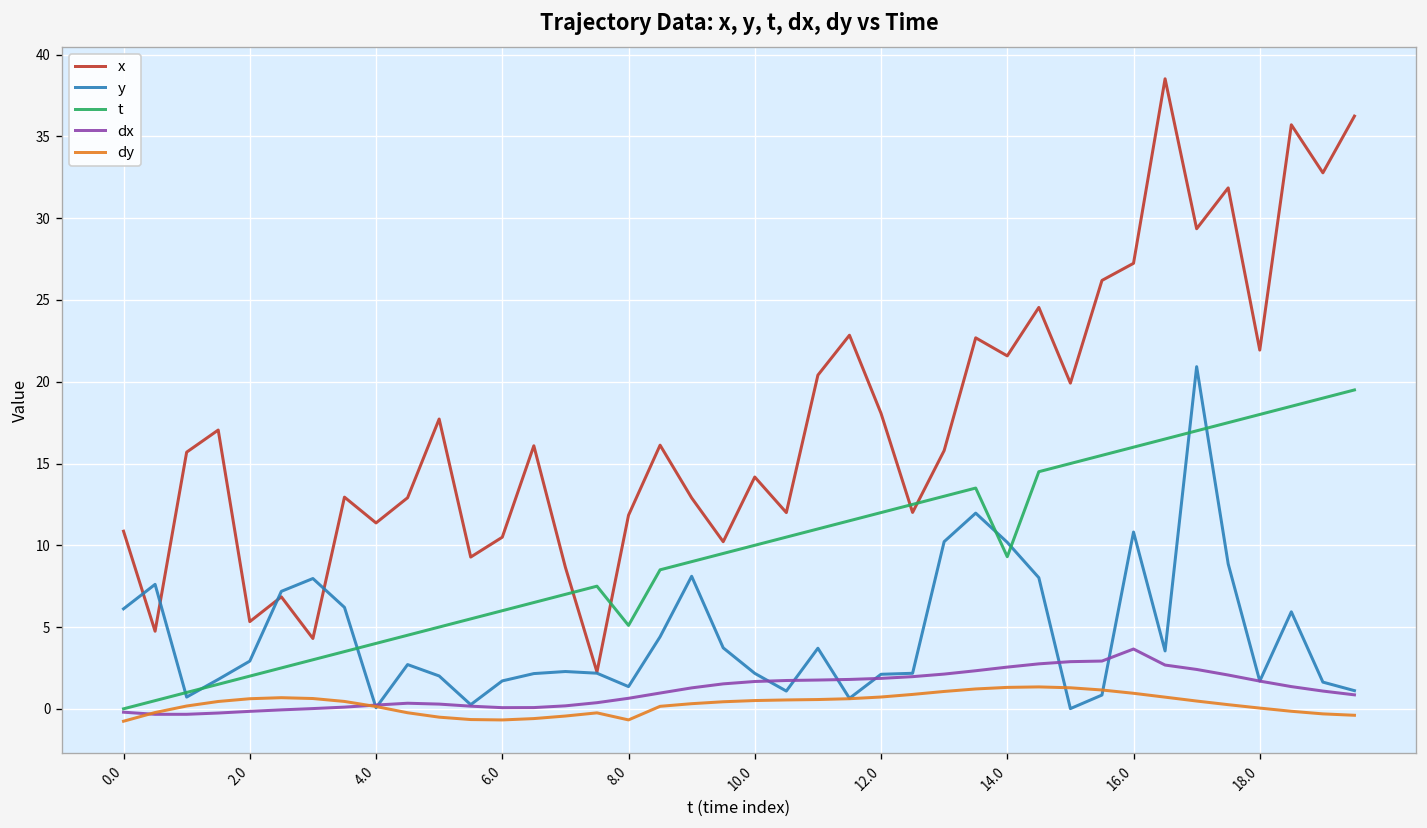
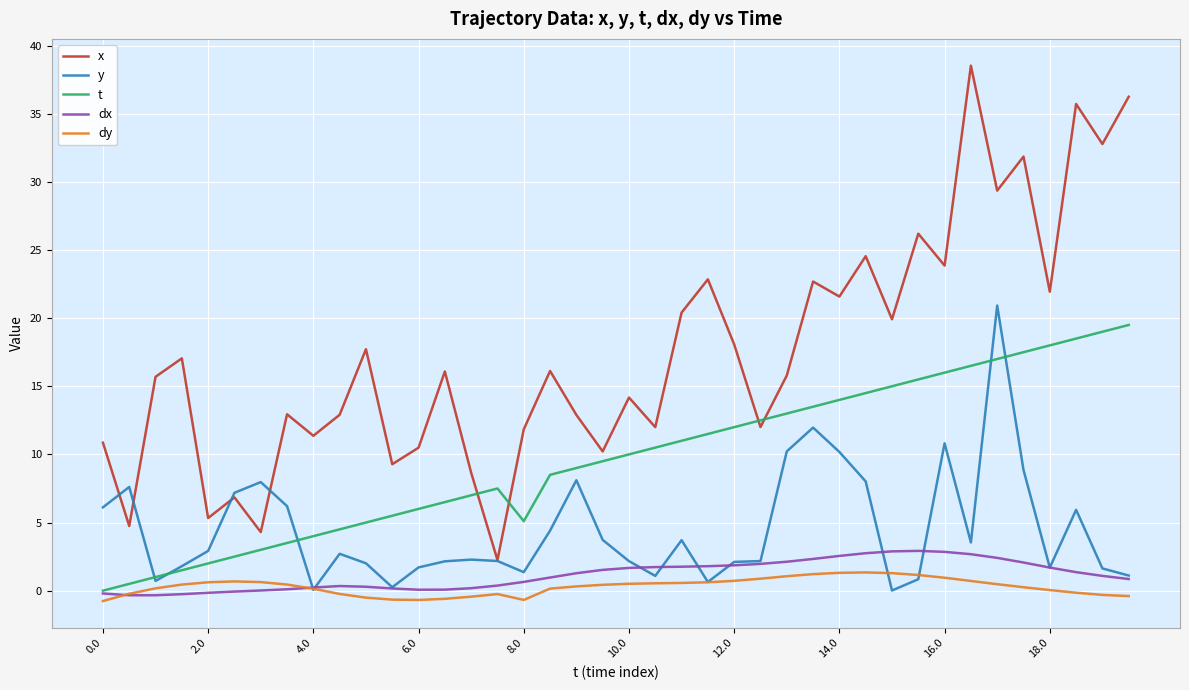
t, 14.0: 9.3 -> 14.0
x, 16.0: 27.2 -> 23.9
dx, 16.0: 3.7 -> 2.8
